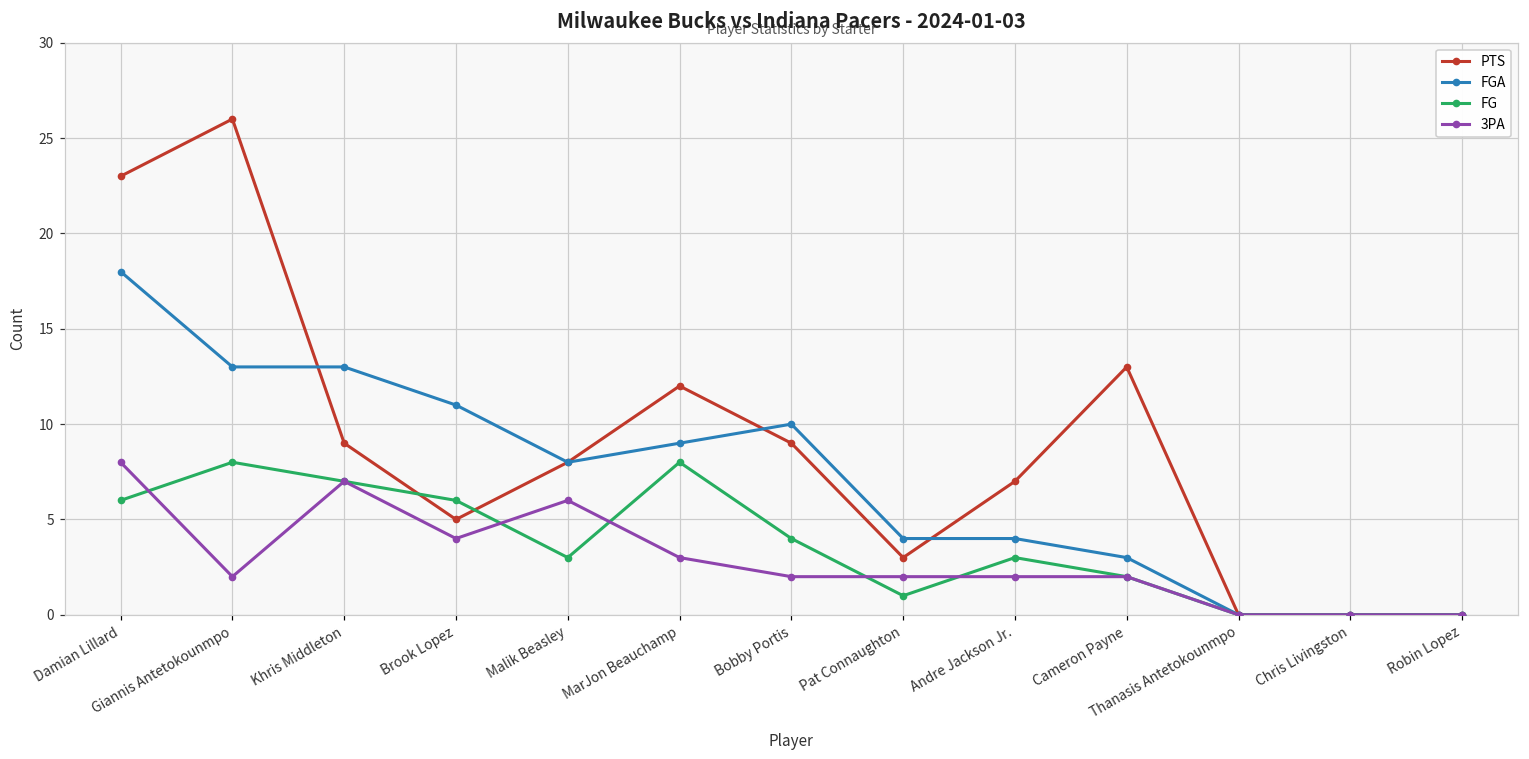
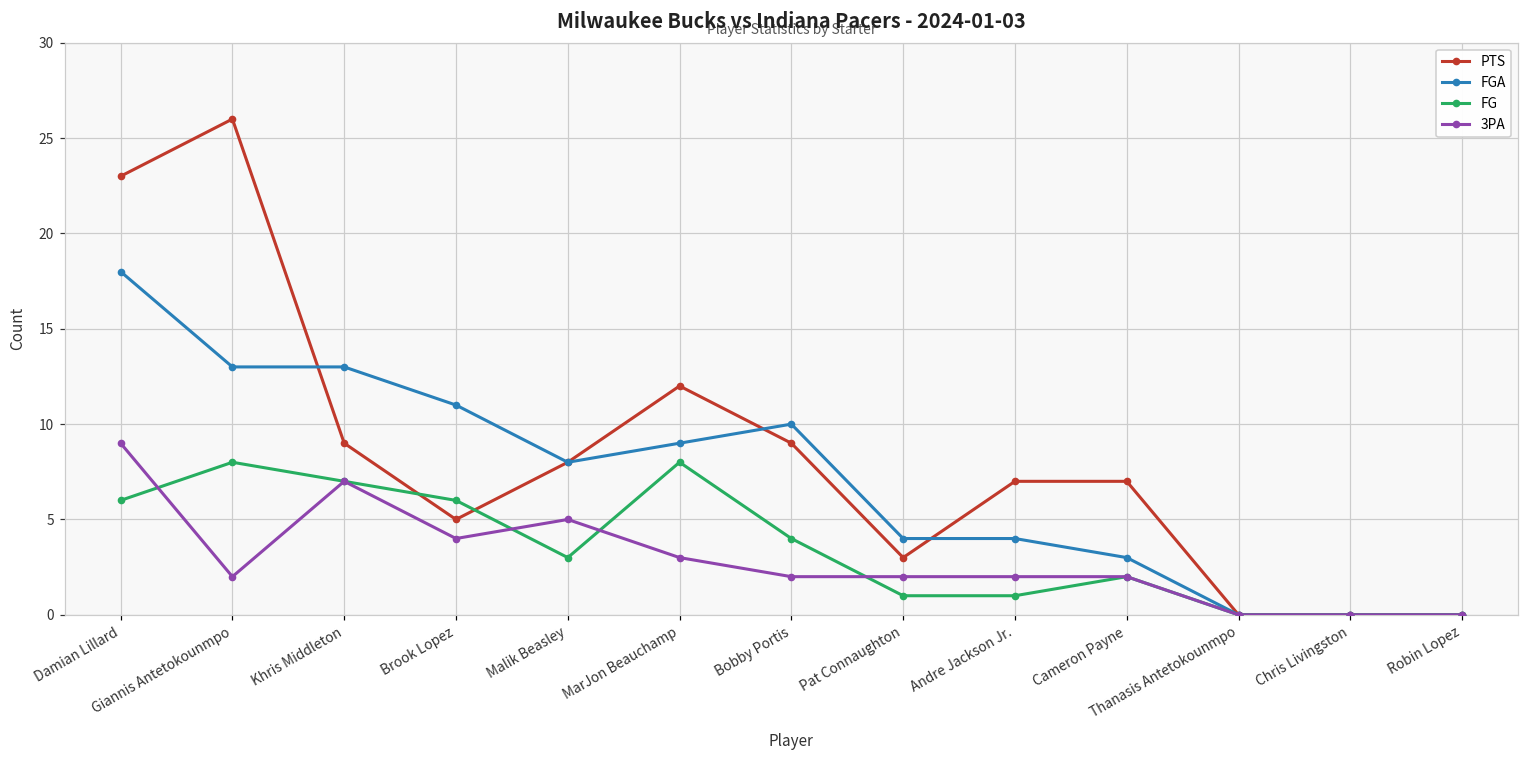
3PA, Damian Lillard: 8 -> 9
3PA, Malik Beasley: 6 -> 5
FG, Andre Jackson Jr.: 3 -> 1
PTS, Cameron Payne: 13 -> 7
